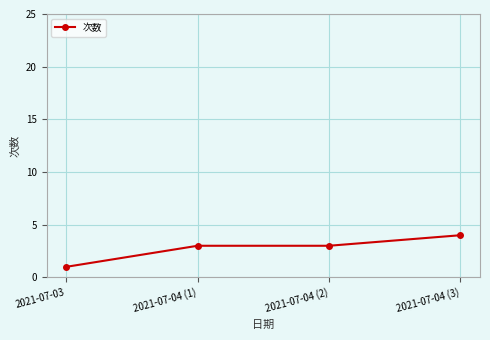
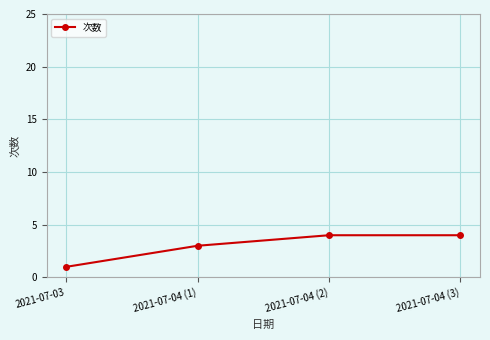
2021-07-04 (2): 3 -> 4
